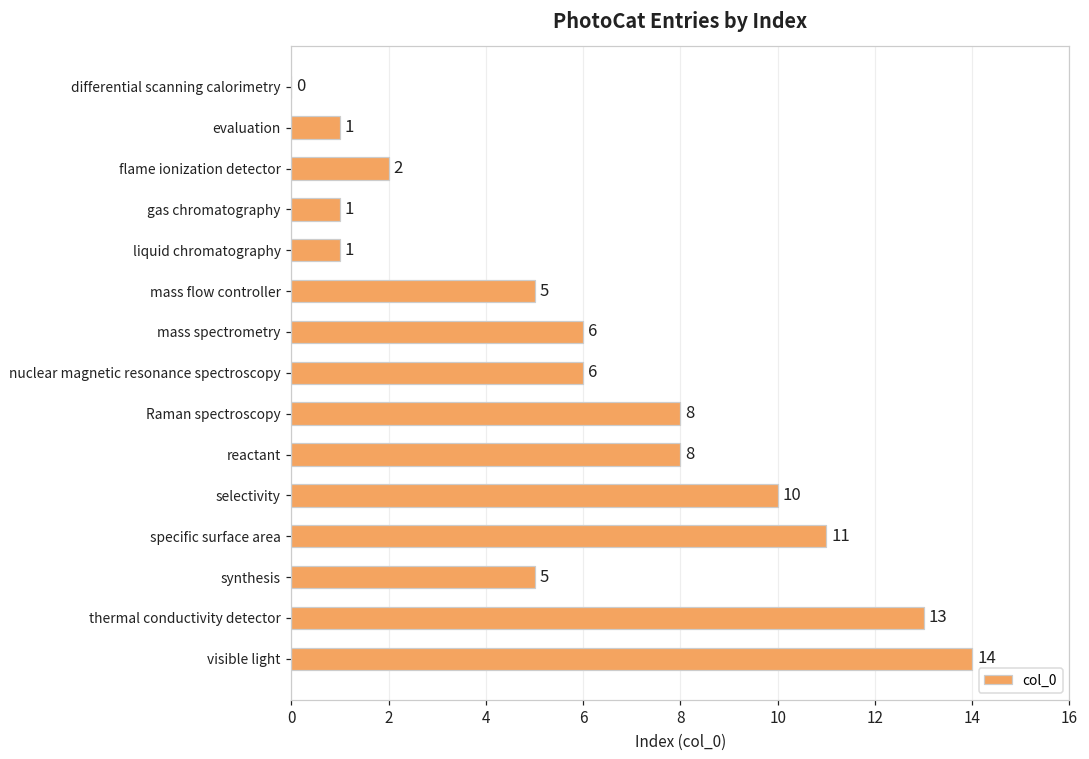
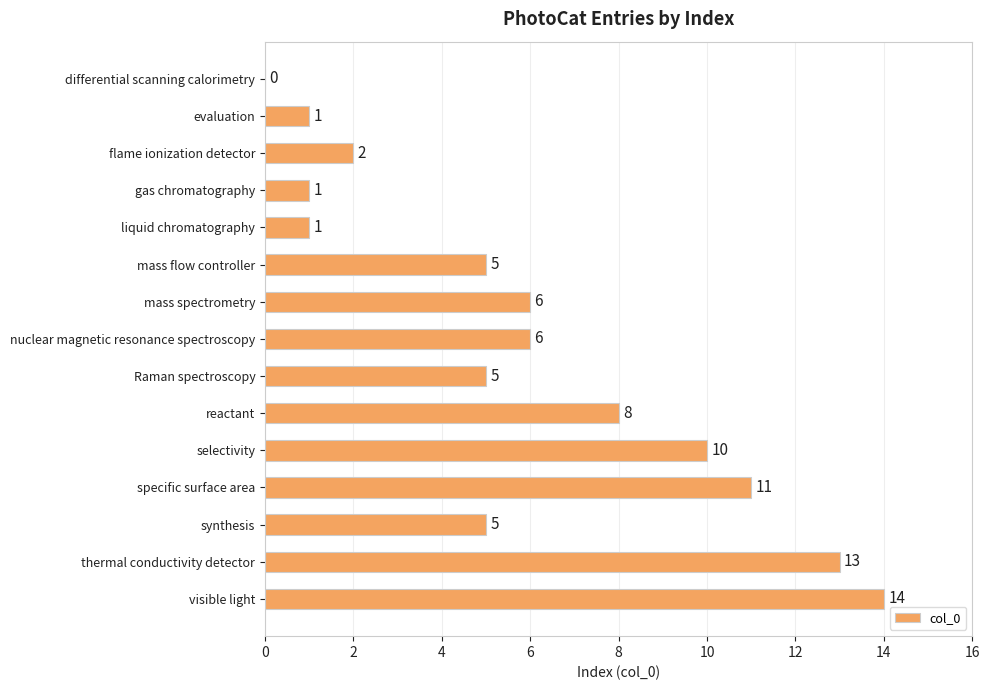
Raman spectroscopy: 8 -> 5
